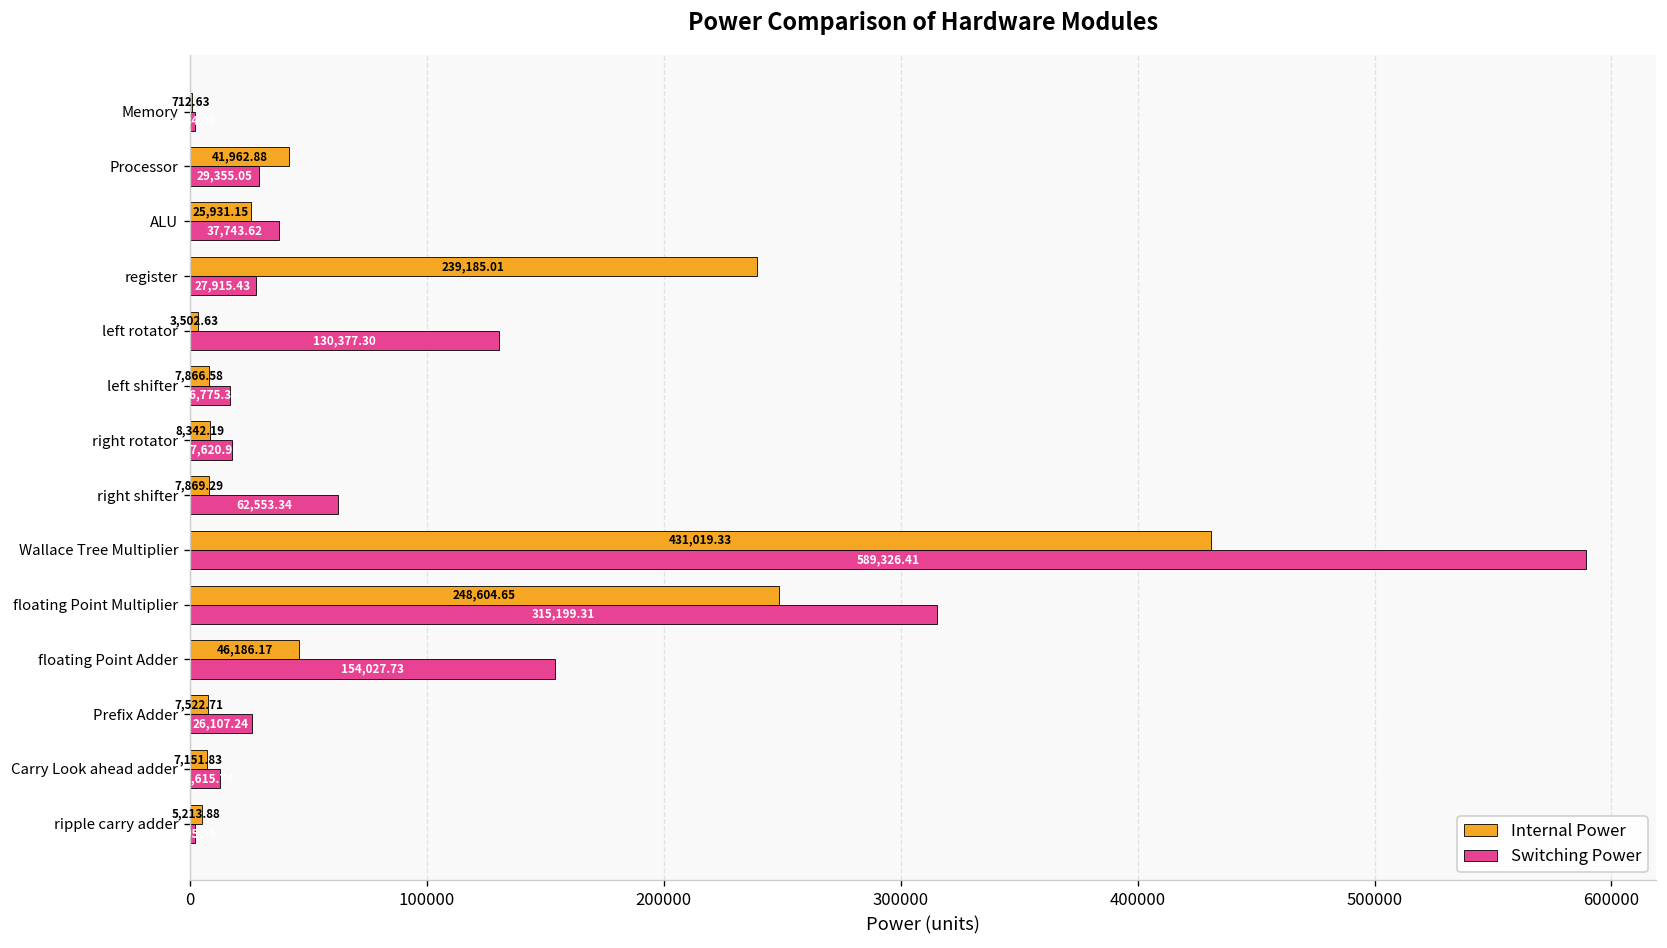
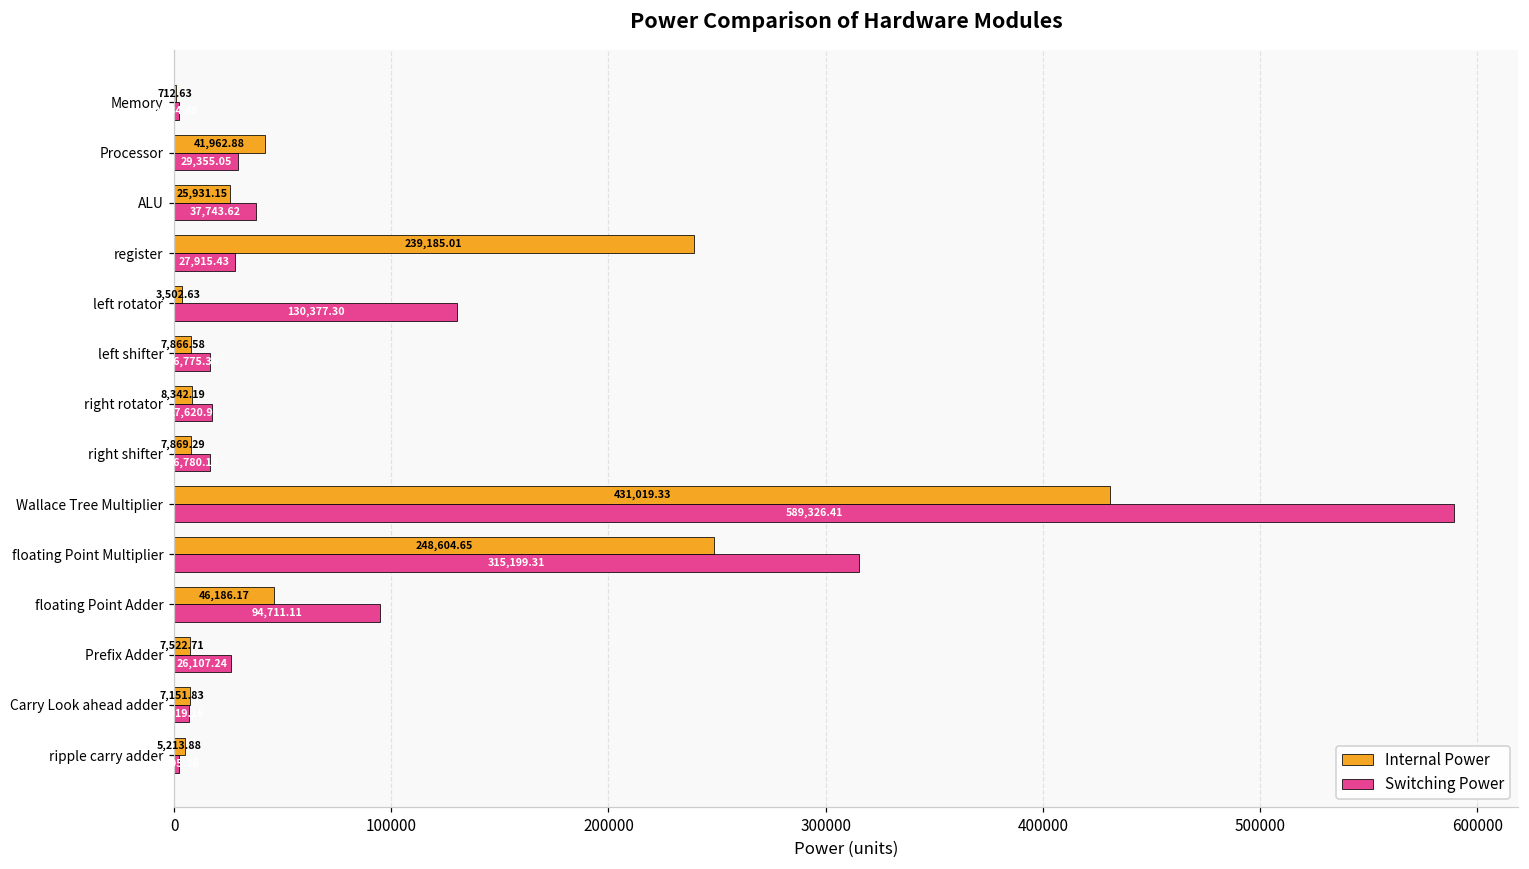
Switching Power, right shifter: 62,553.34 -> 16,780.13
Switching Power, floating Point Adder: 154,027.73 -> 94,711.11
Switching Power, Carry Look ahead adder: 13000 -> 7000
